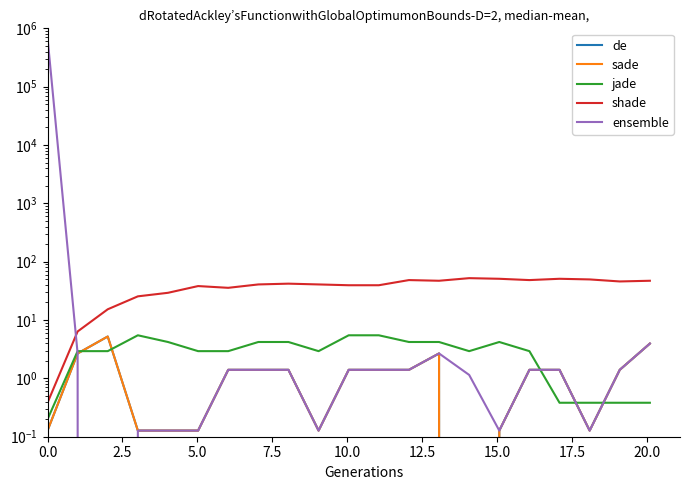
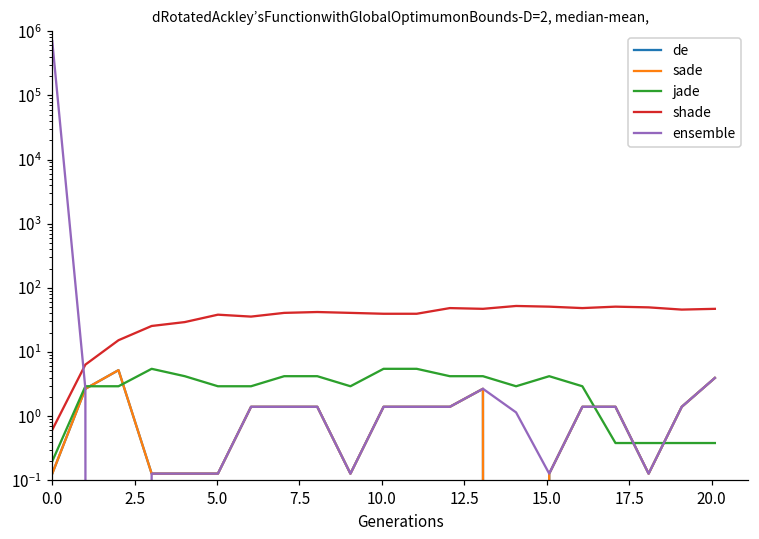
shade, 0.0: 0.4 -> 0.6
